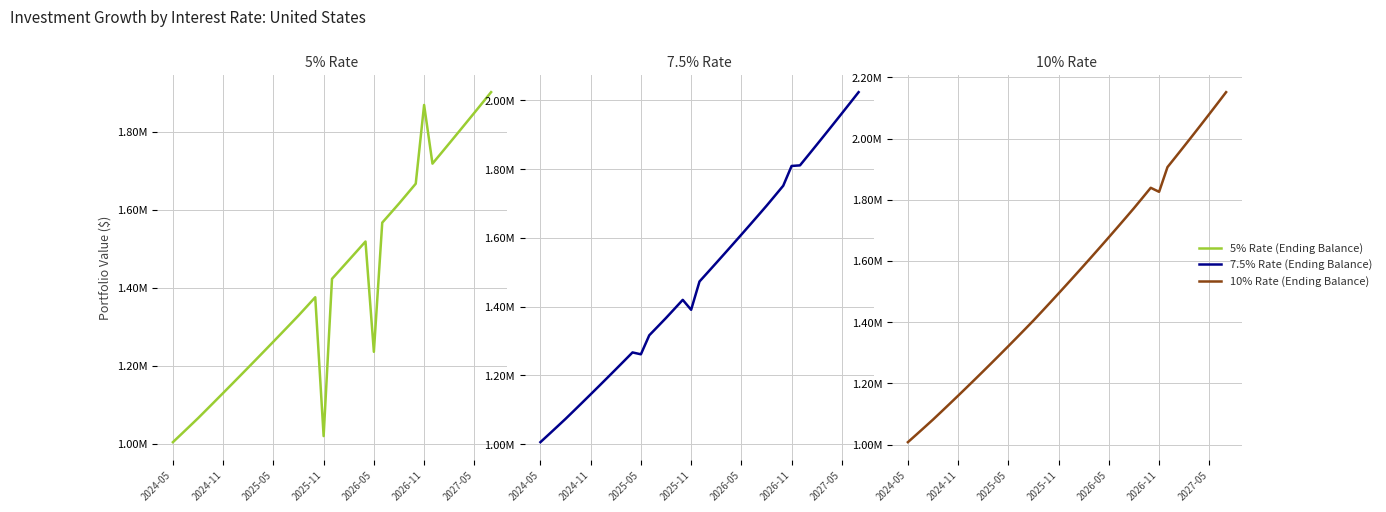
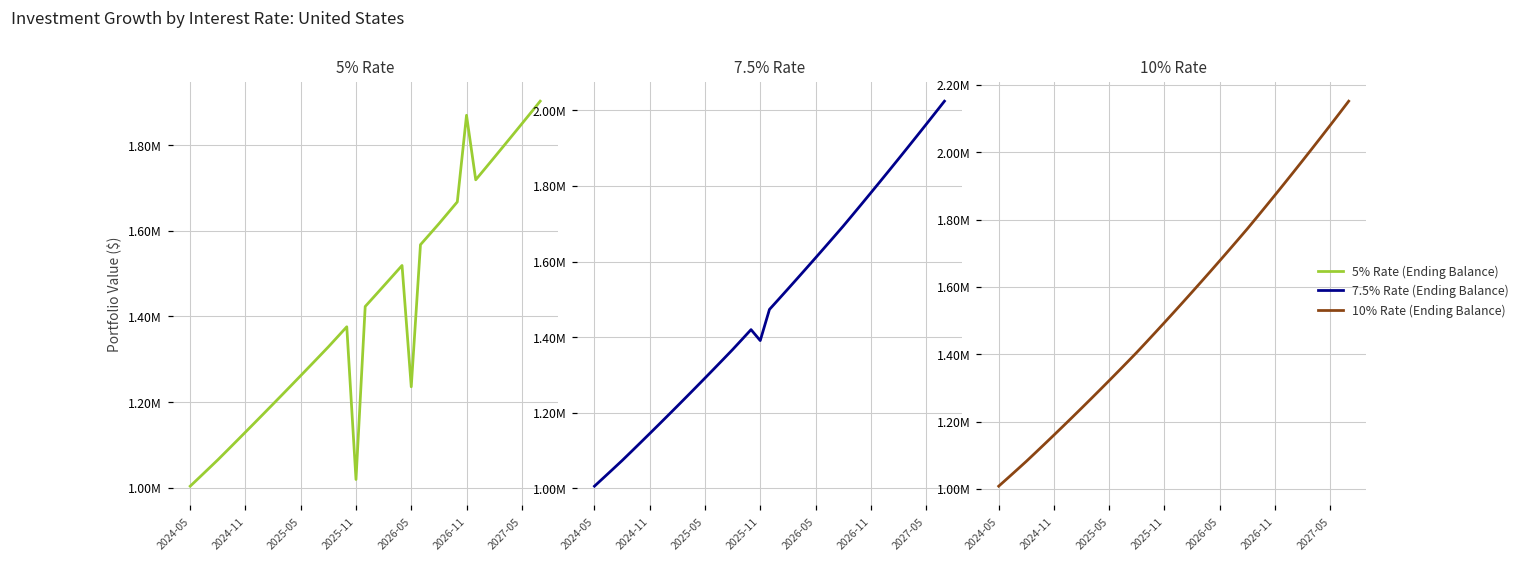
7.5% Rate, 2025-05: 1260000 -> 1290000
7.5% Rate, 2026-11: 1810000 -> 1780000
10% Rate, 2026-11: 1830000 -> 1870000
